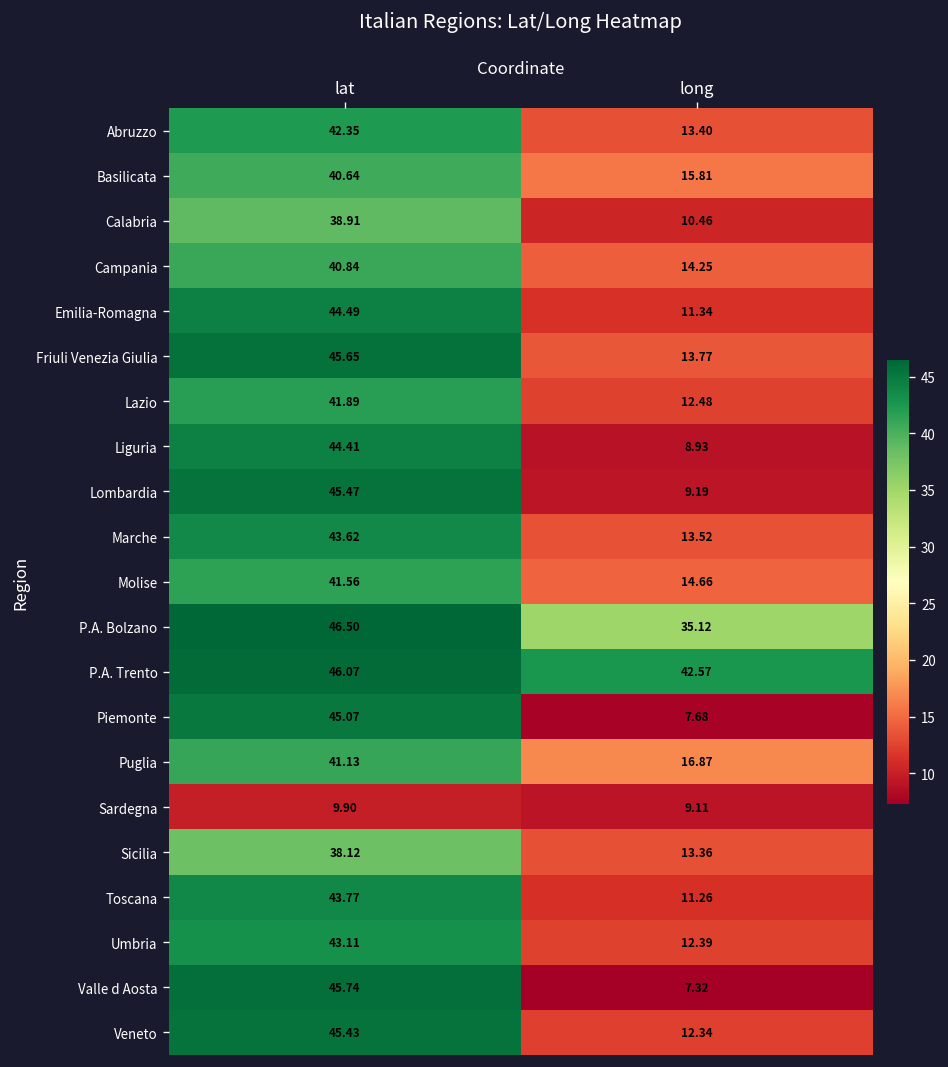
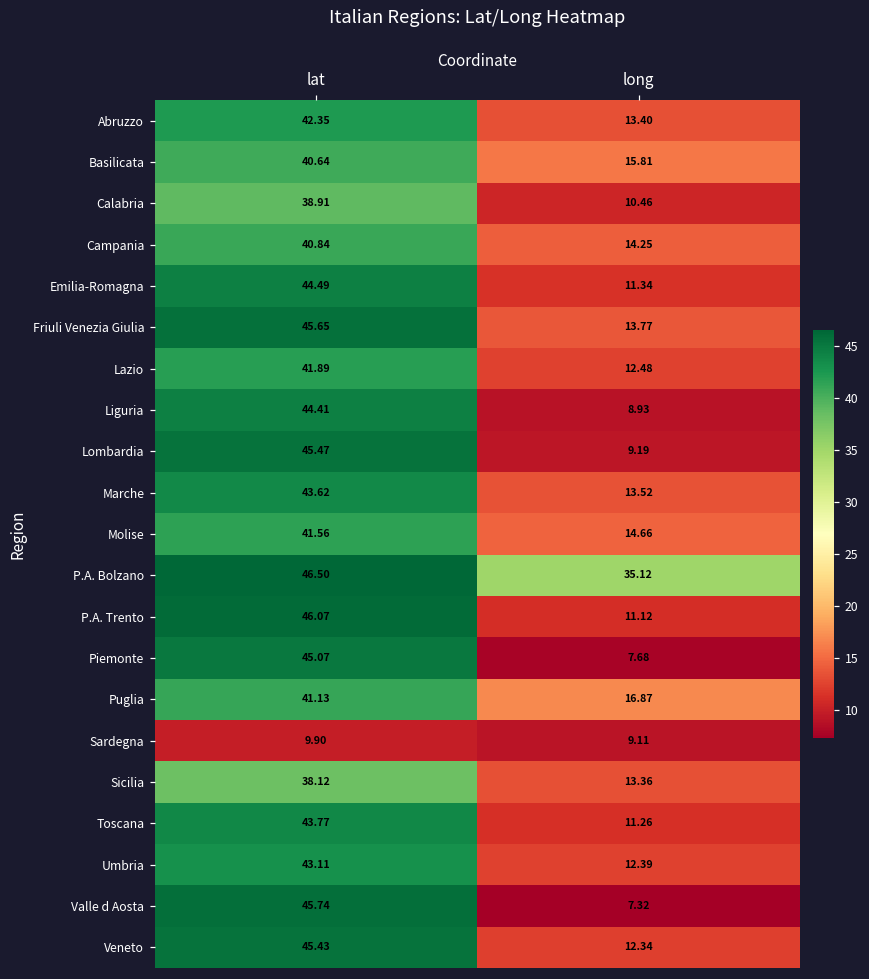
P.A. Trento, long: 42.57 -> 11.12
